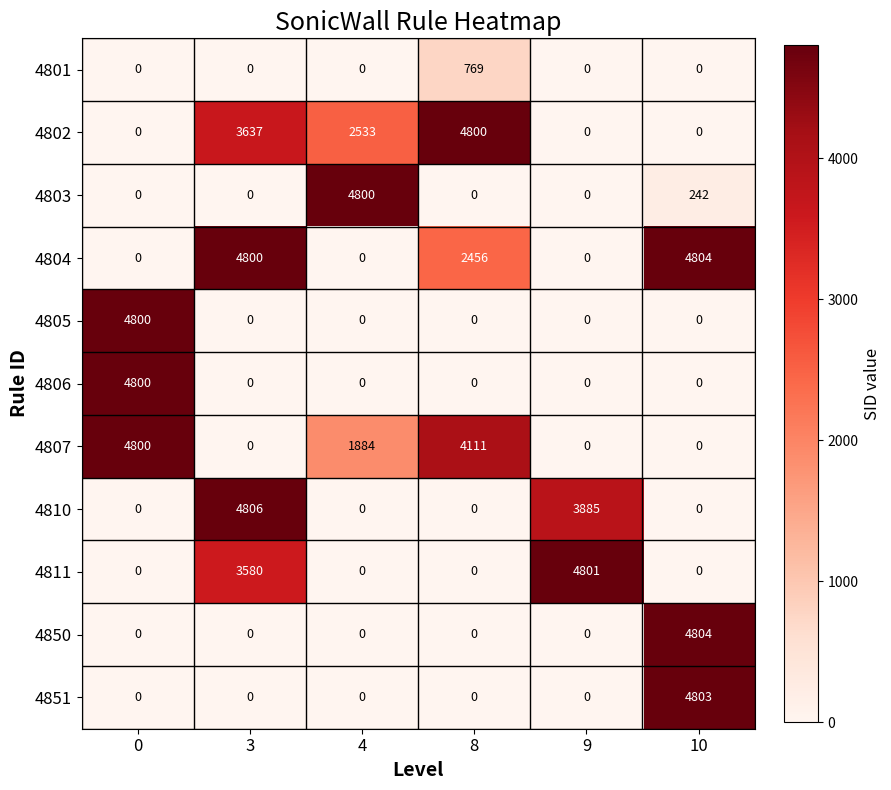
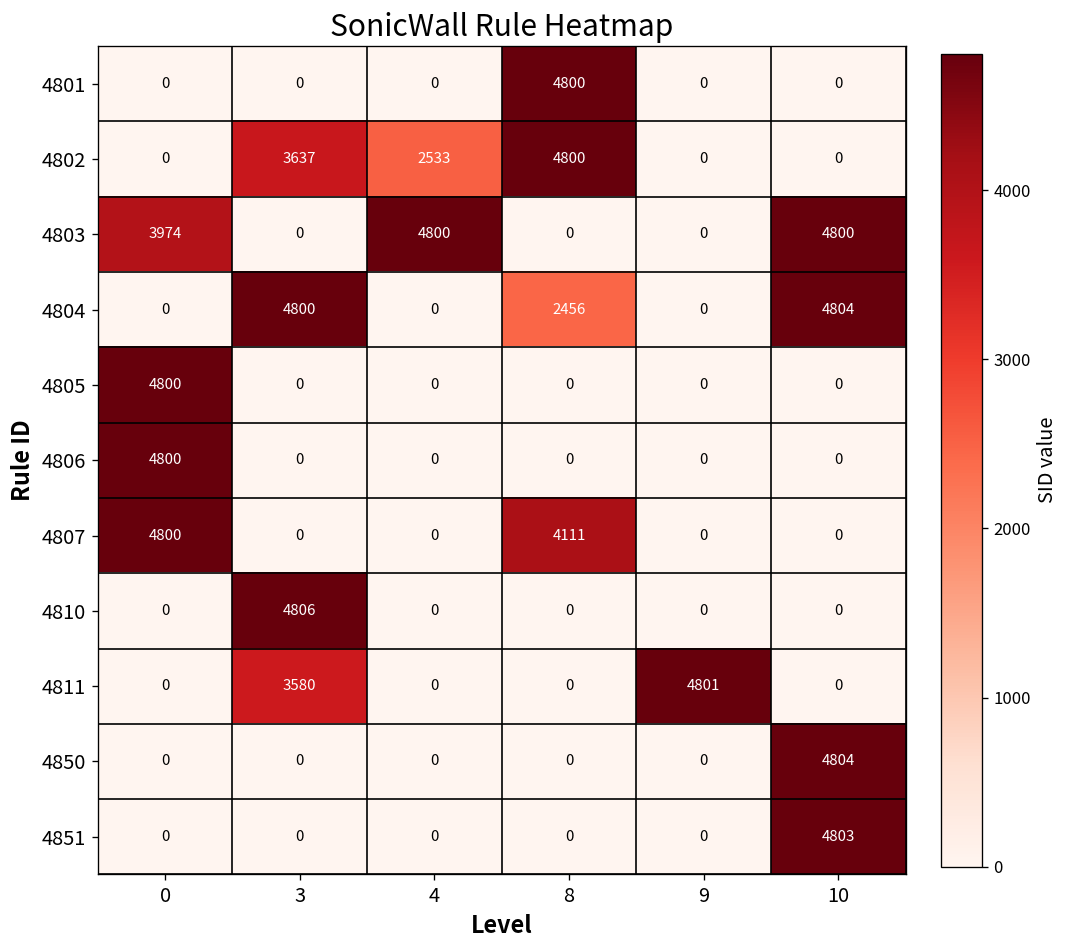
4801, 8: 769 -> 4800
4803, 0: 0 -> 3974
4803, 10: 242 -> 4800
4807, 4: 1884 -> 0
4810, 9: 3885 -> 0
